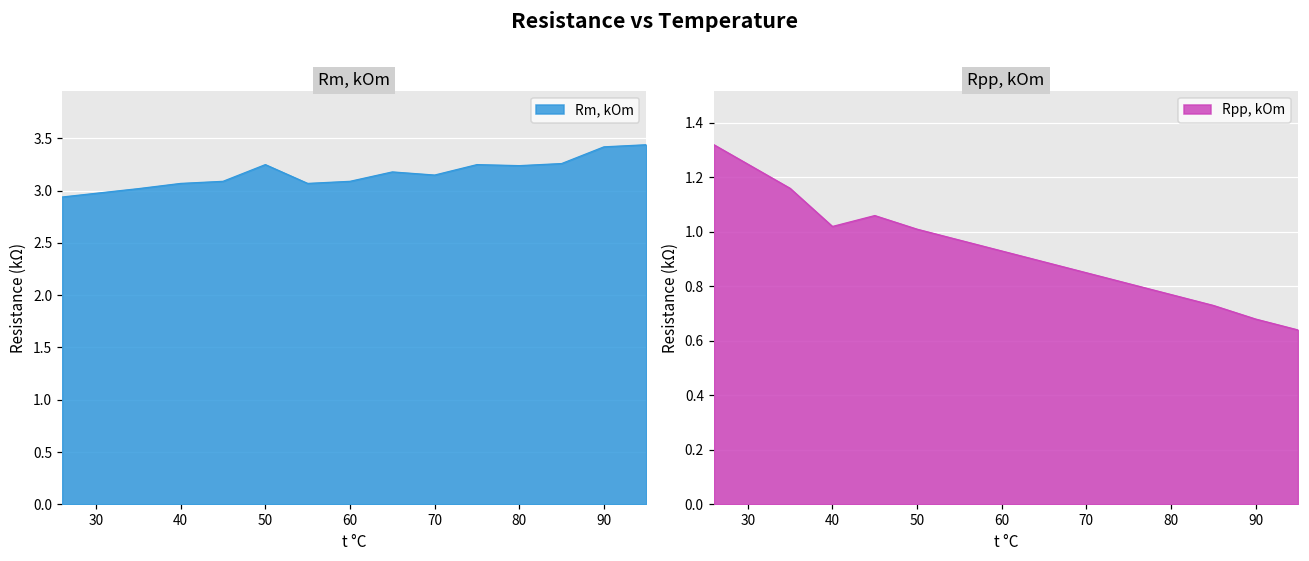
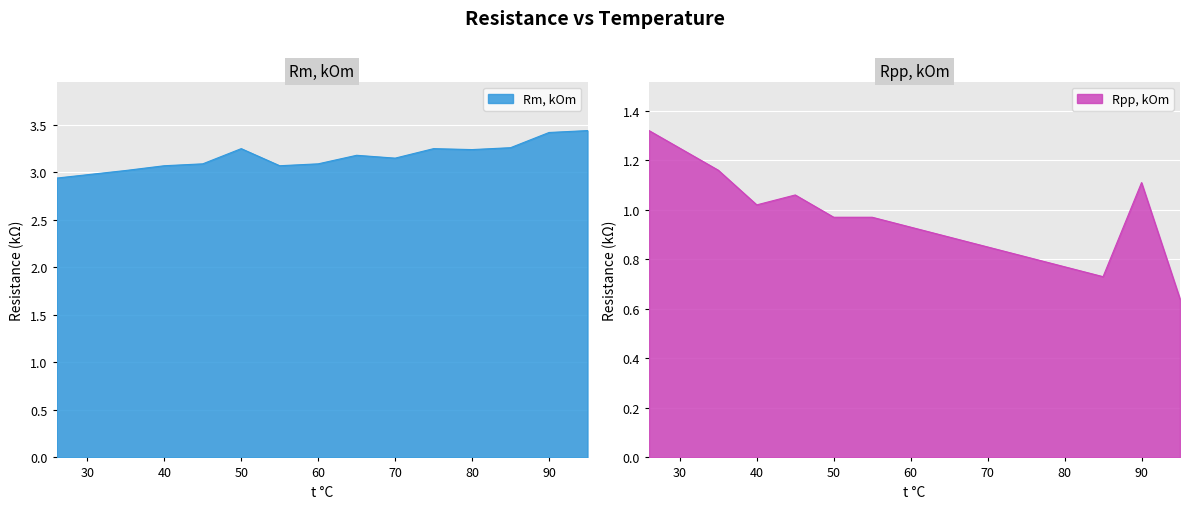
Rpp, kOm, 50: 1.01 -> 0.97
Rpp, kOm, 90: 0.68 -> 1.11
